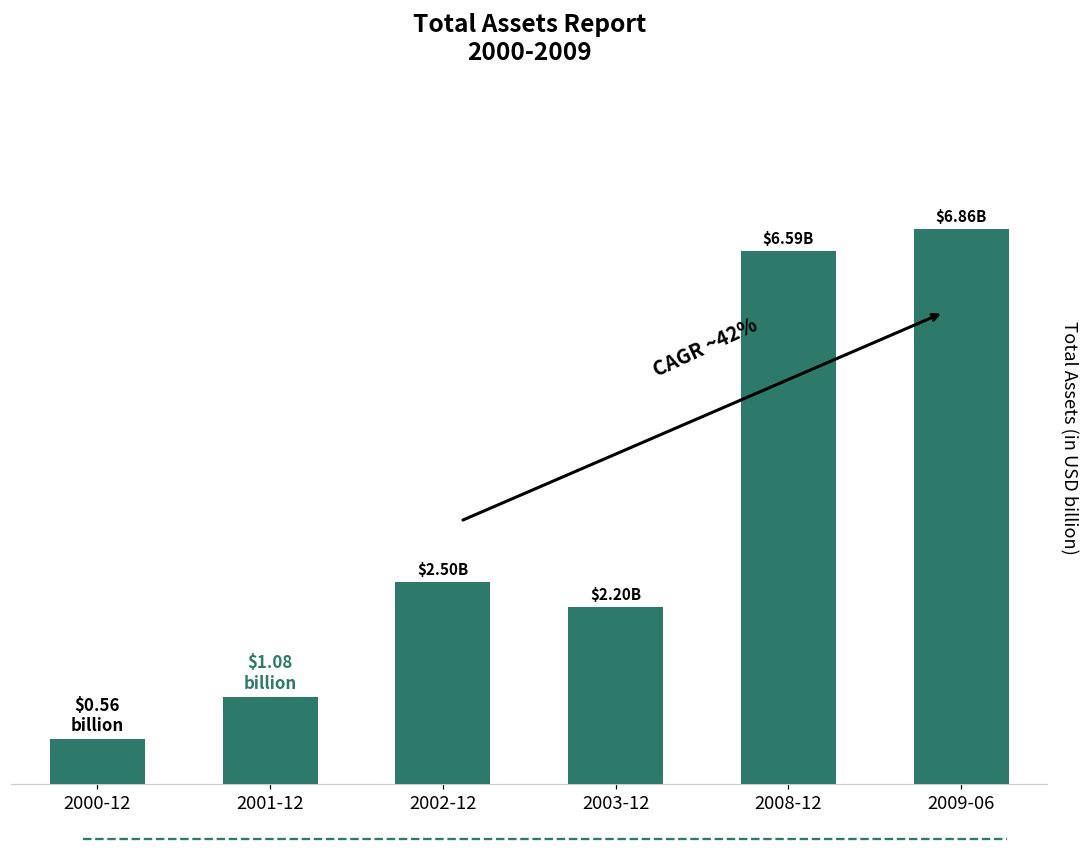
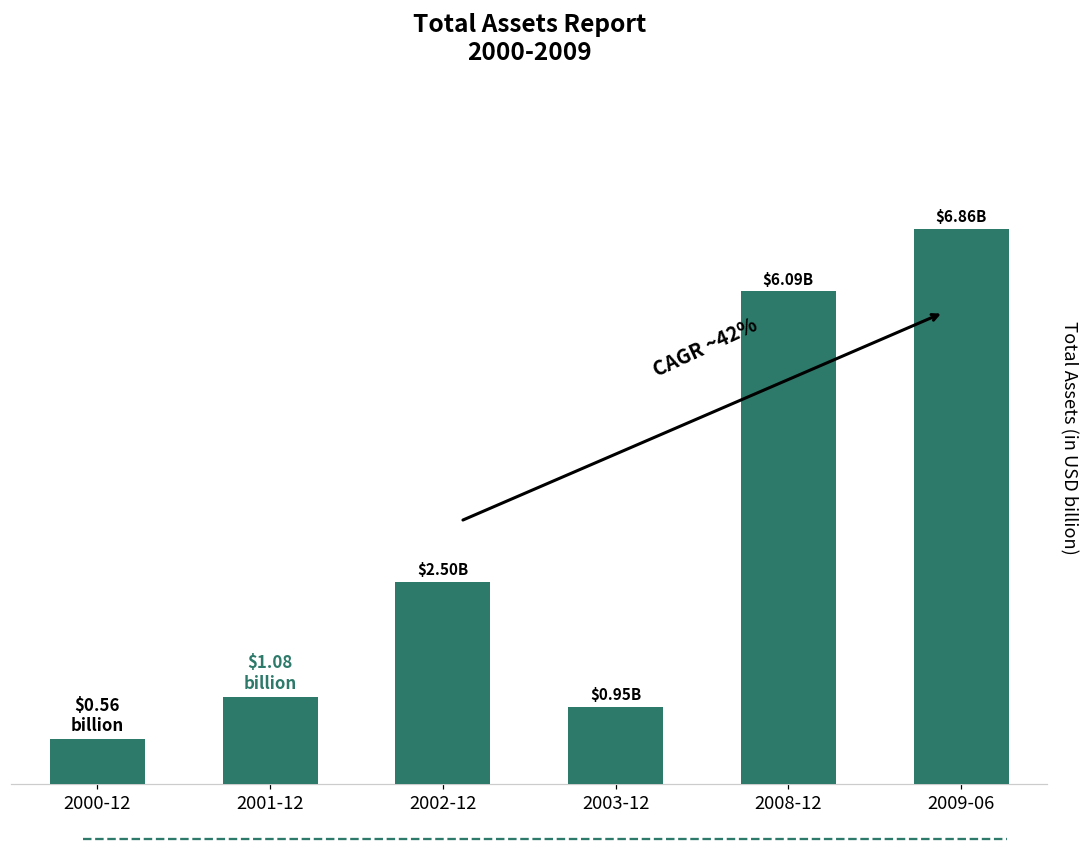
2003-12: $2.20B -> $0.95B
2008-12: $6.59B -> $6.09B
